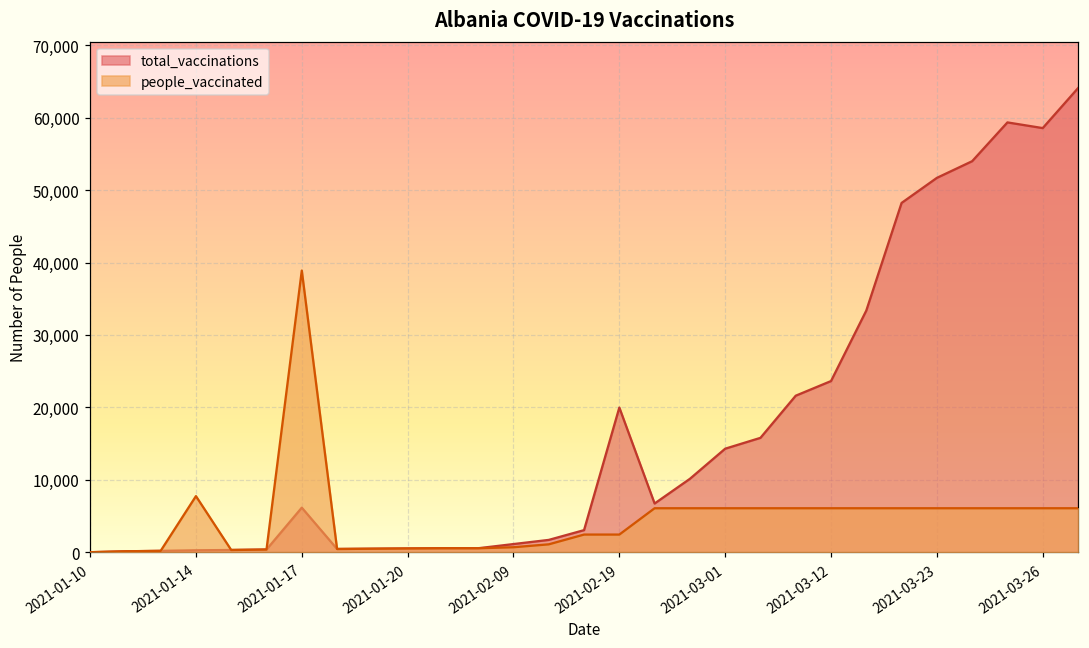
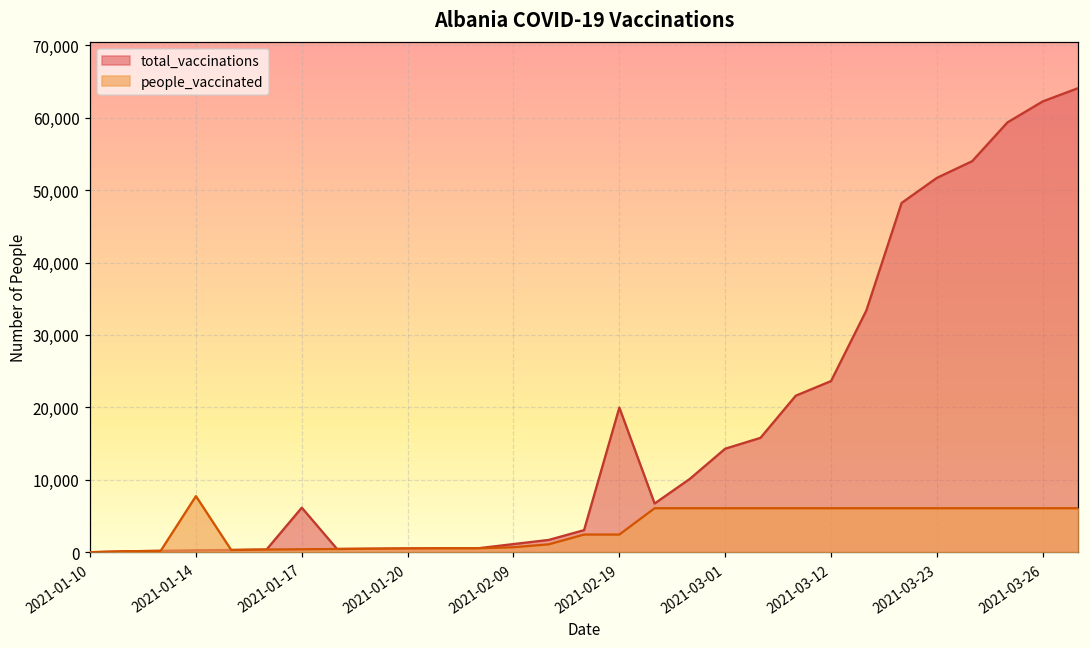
people_vaccinated, 2021-01-17: 39,000 -> 0
total_vaccinations, 2021-03-26: 59,000 -> 62,000
